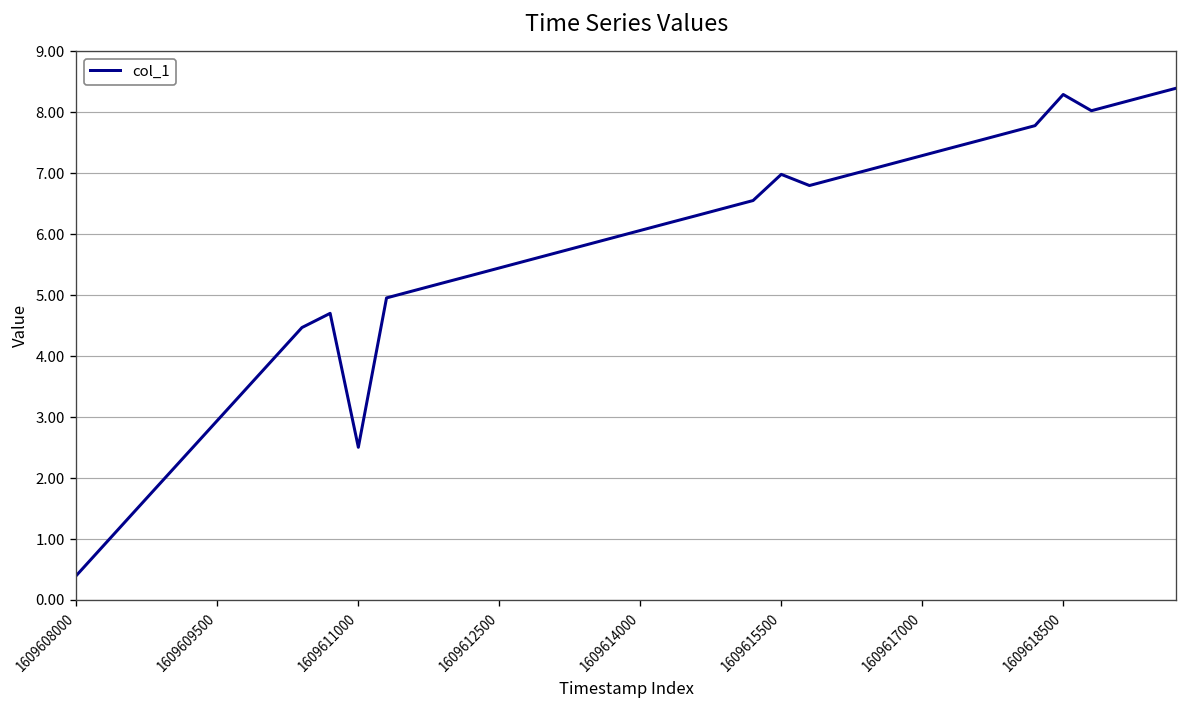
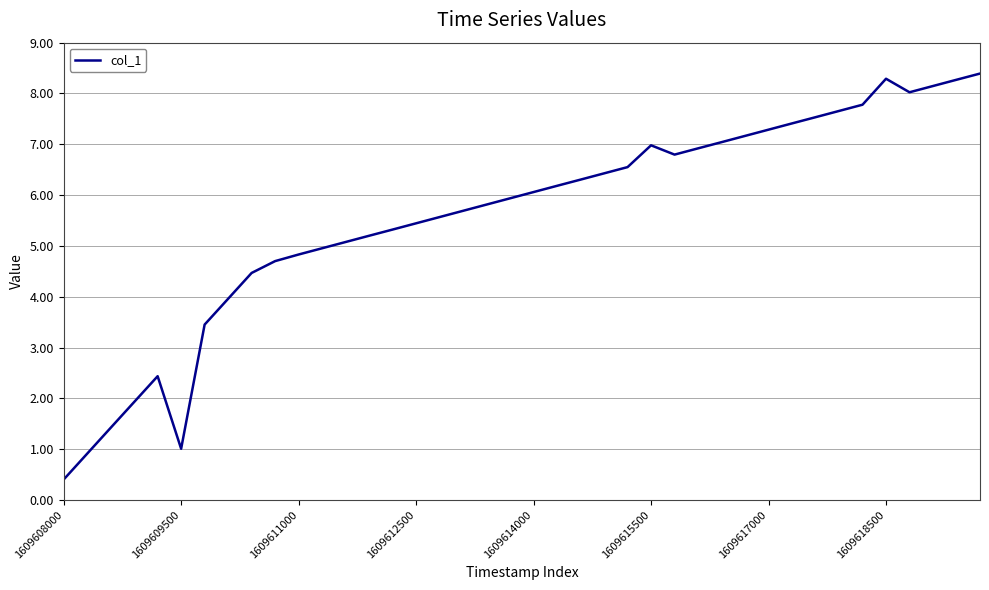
1609609500: 2.9 -> 1.0
1609611000: 2.5 -> 4.8
